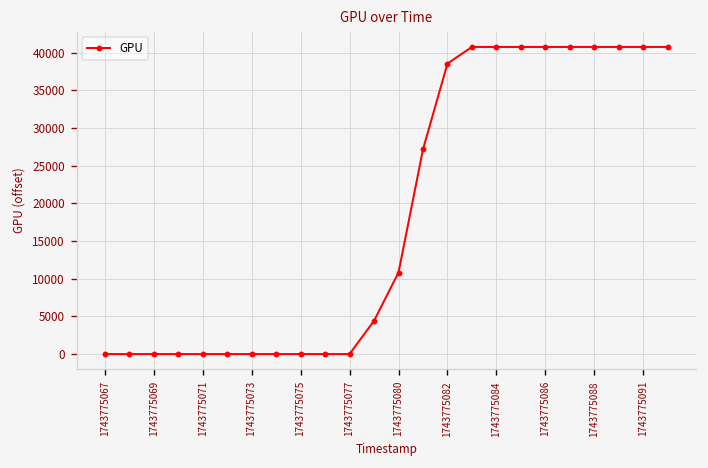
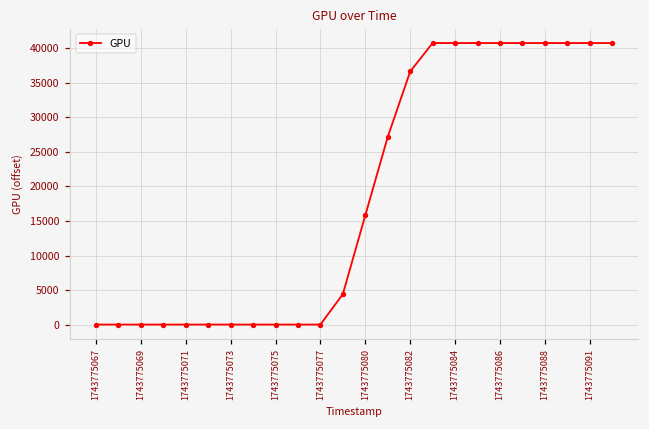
1743775080: 11000 -> 16000
1743775082: 39000 -> 37000
